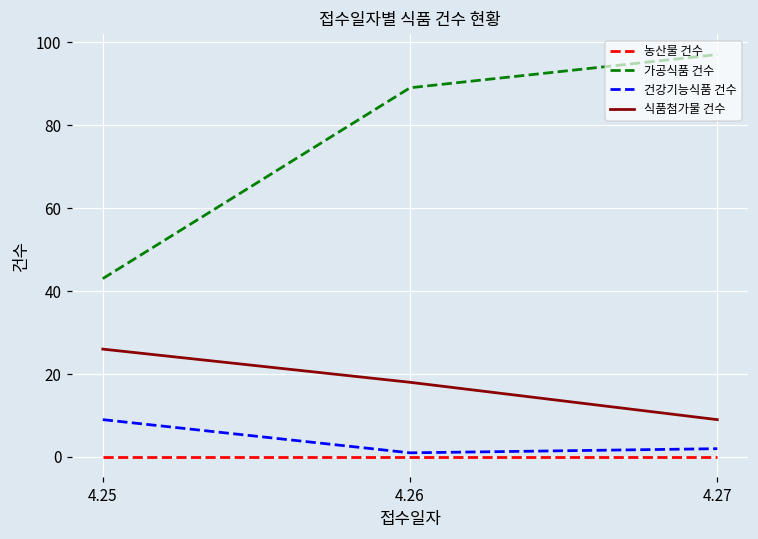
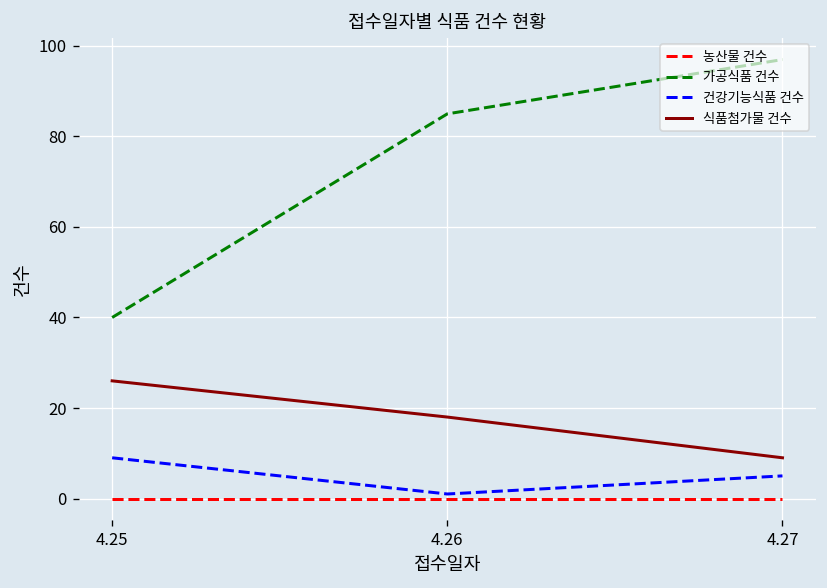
가공식품 건수, 4.25: 43 -> 40
가공식품 건수, 4.26: 89 -> 85
건강기능식품 건수, 4.27: 2 -> 5
